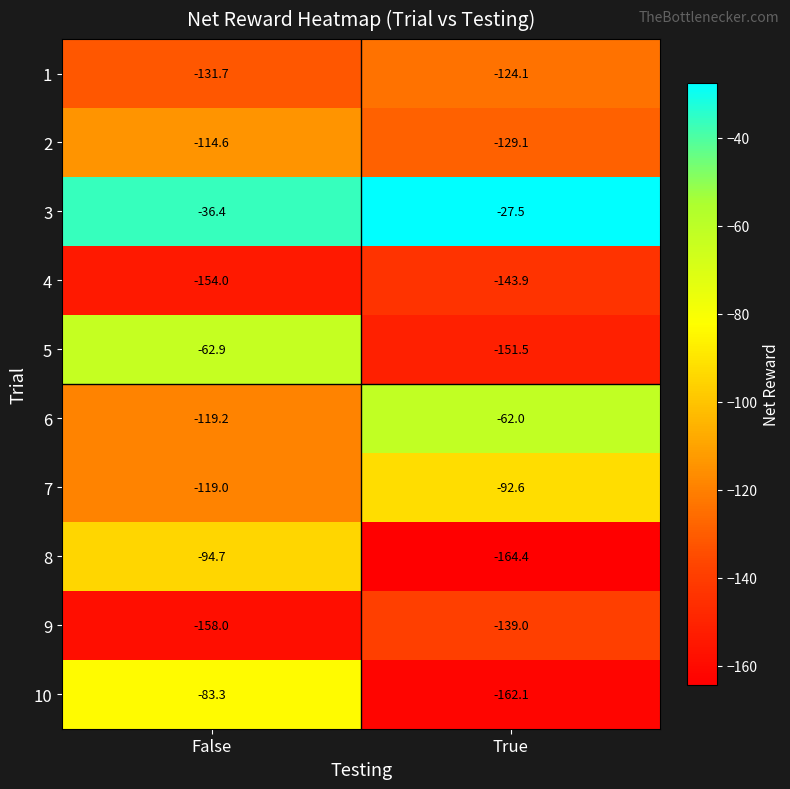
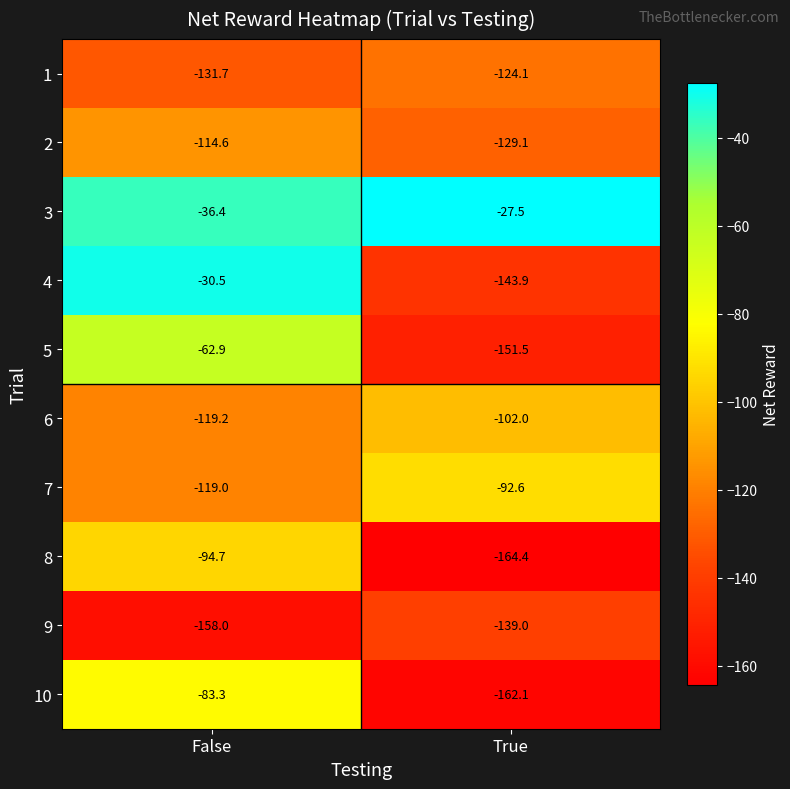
4, False: -154.0 -> -30.5
6, True: -62.0 -> -102.0
